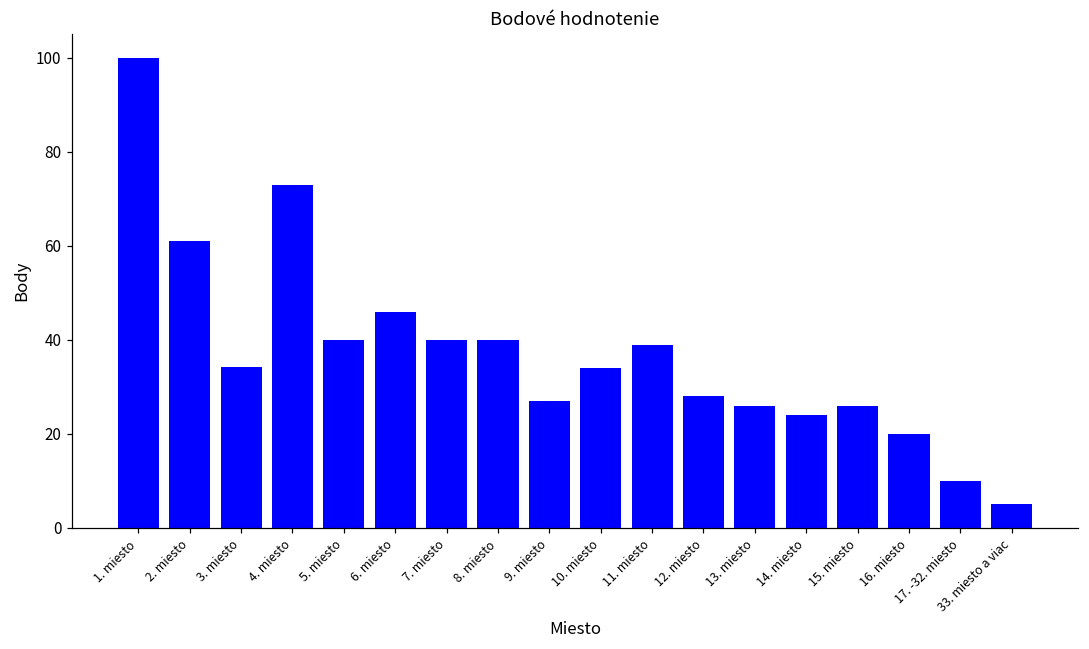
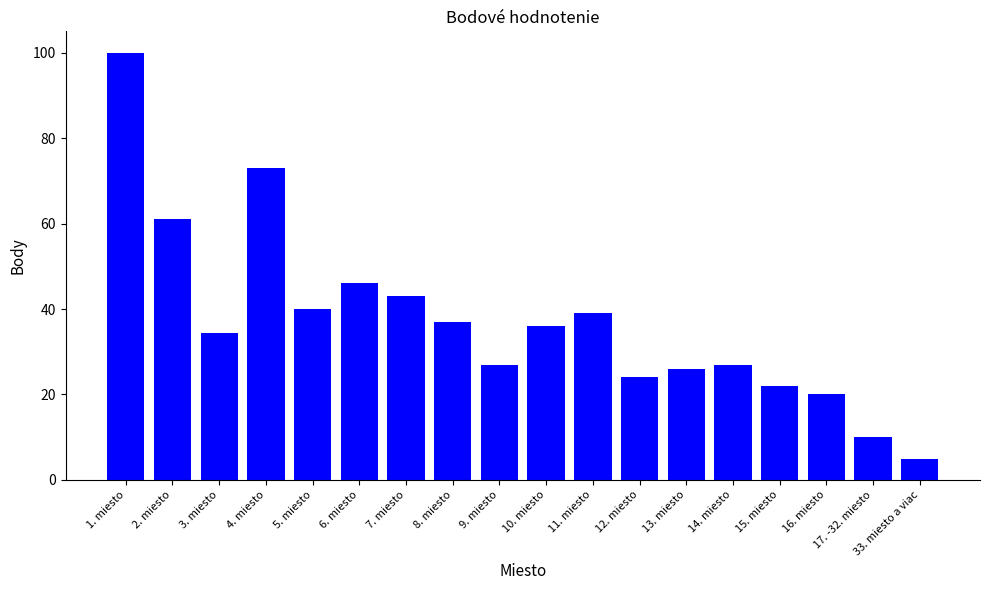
7. miesto: 40 -> 43
8. miesto: 40 -> 37
10. miesto: 34 -> 36
12. miesto: 28 -> 24
14. miesto: 24 -> 27
15. miesto: 26 -> 22
